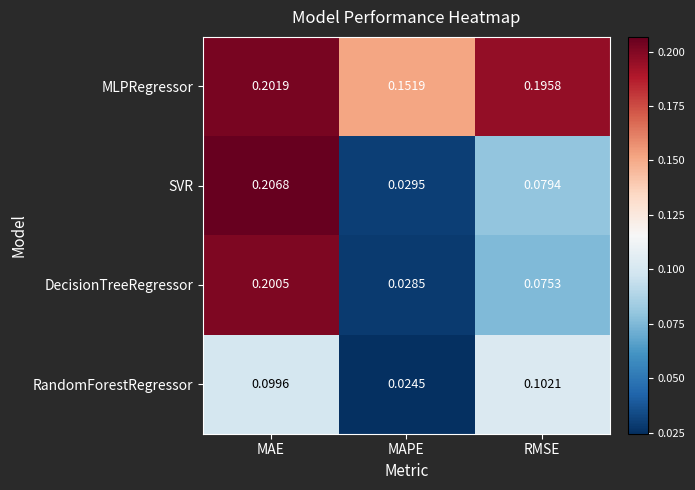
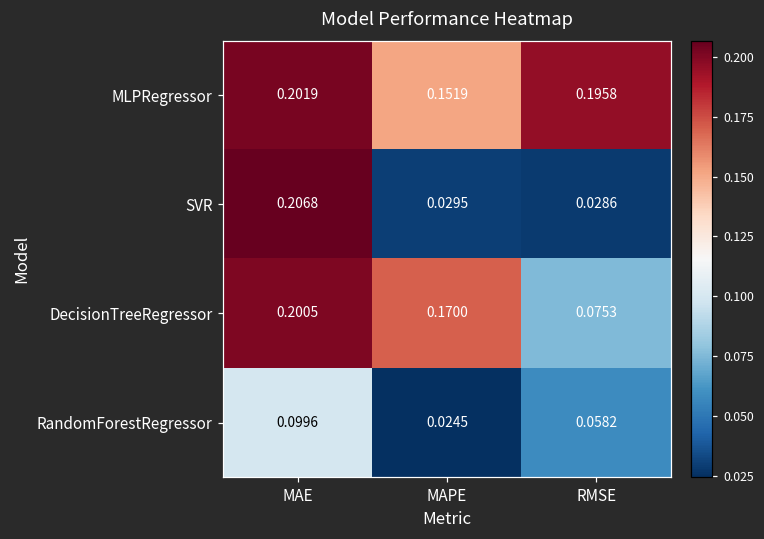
SVR, RMSE: 0.0794 -> 0.0286
DecisionTreeRegressor, MAPE: 0.0285 -> 0.1700
RandomForestRegressor, RMSE: 0.1021 -> 0.0582
